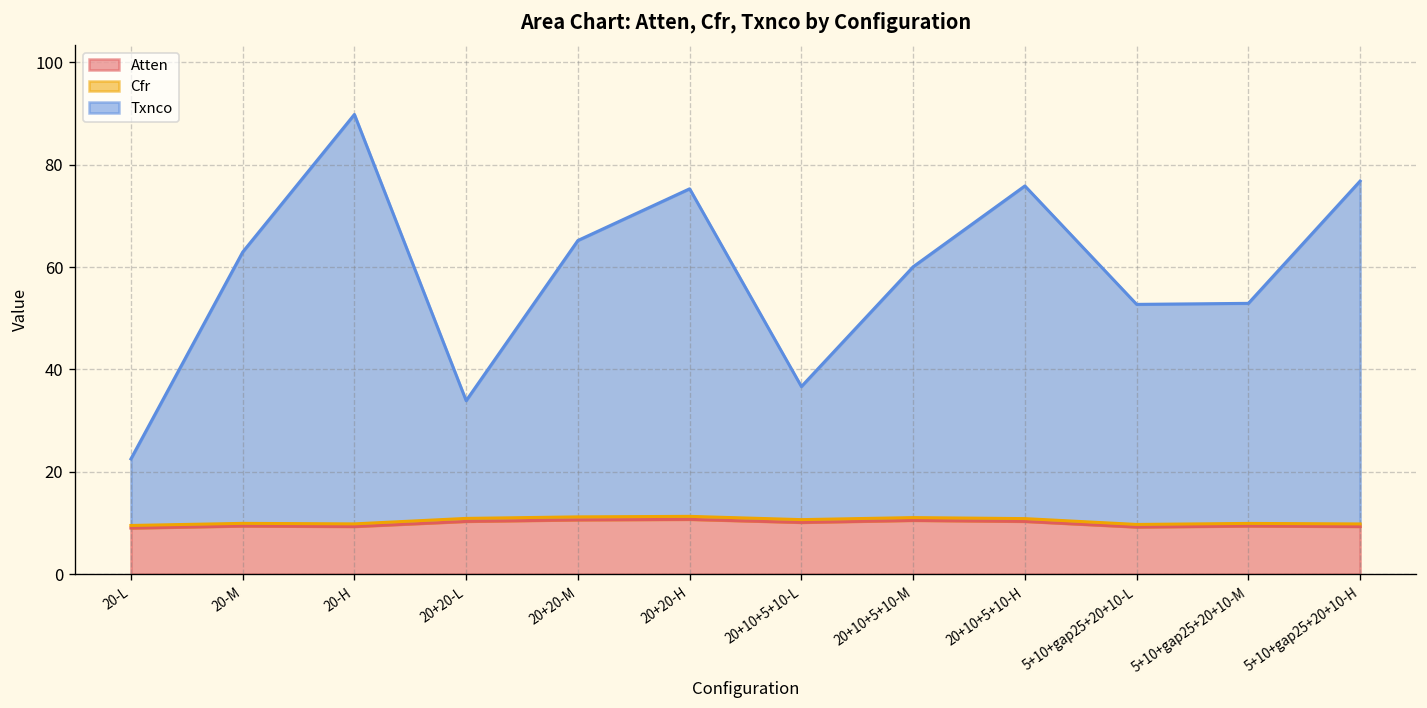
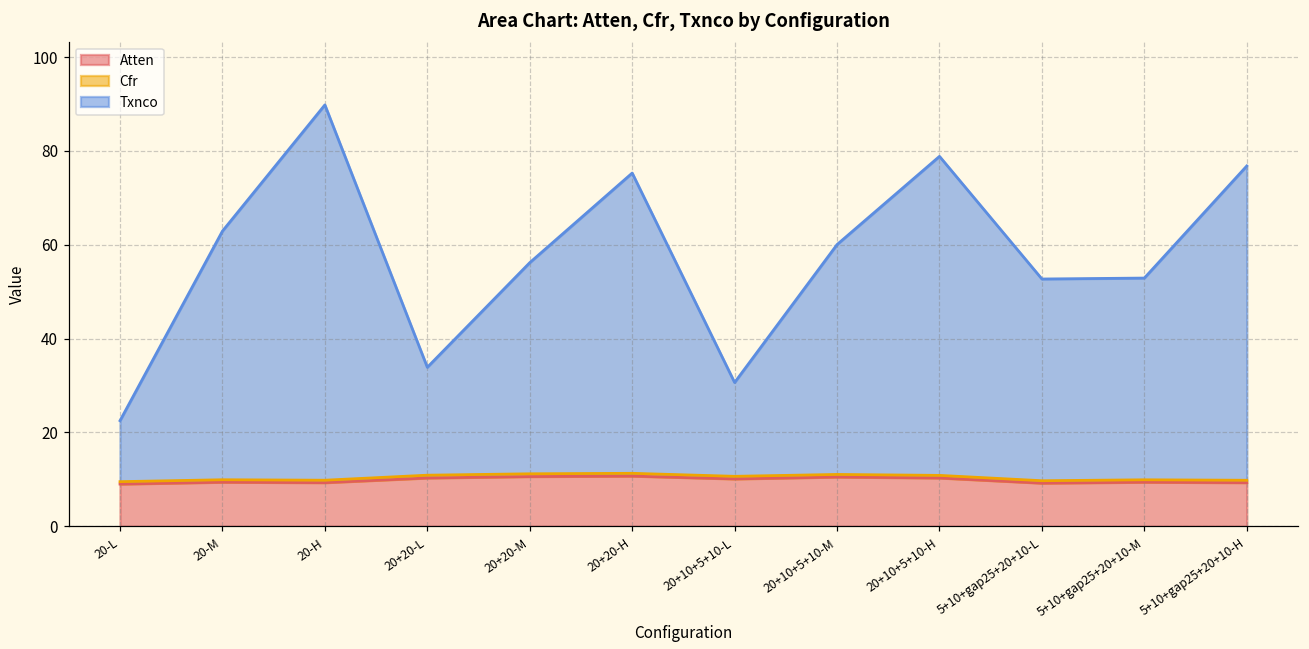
Txnco, 20+20-M: 54 -> 45
Txnco, 20+10+5+10-L: 26 -> 20
Txnco, 20+10+5+10-H: 65 -> 68
